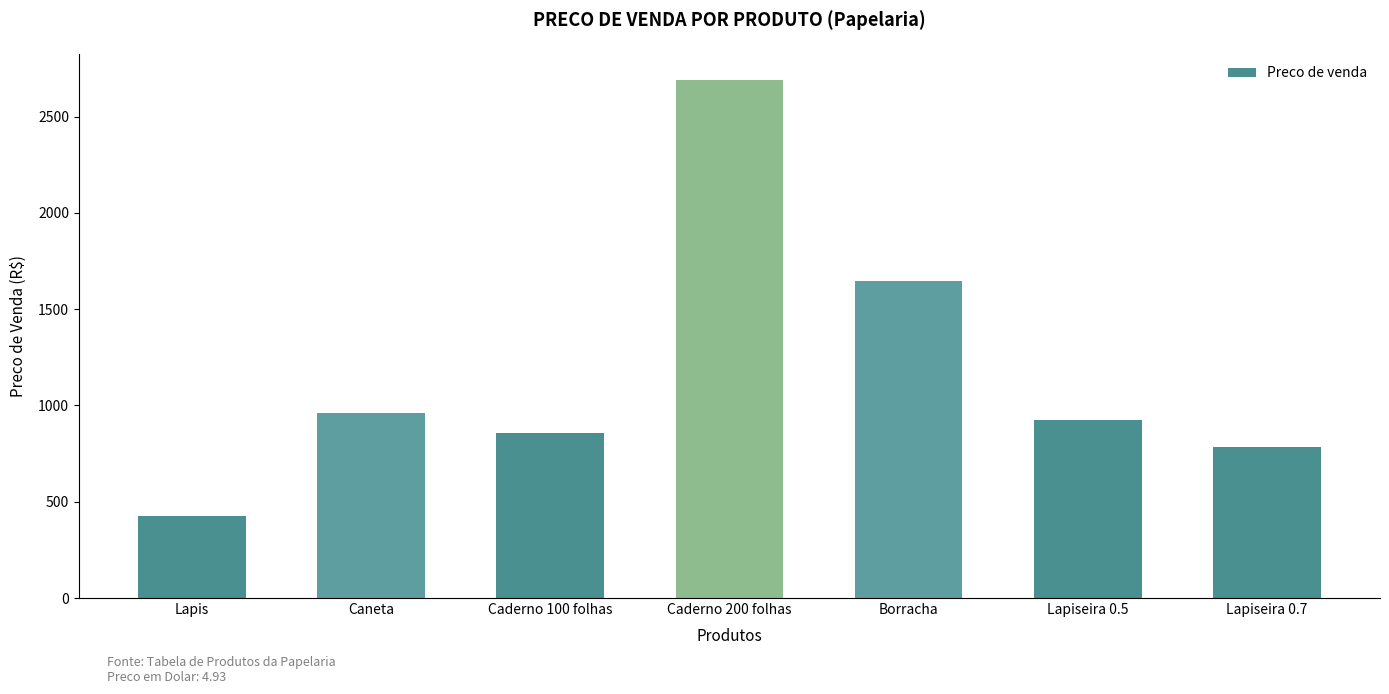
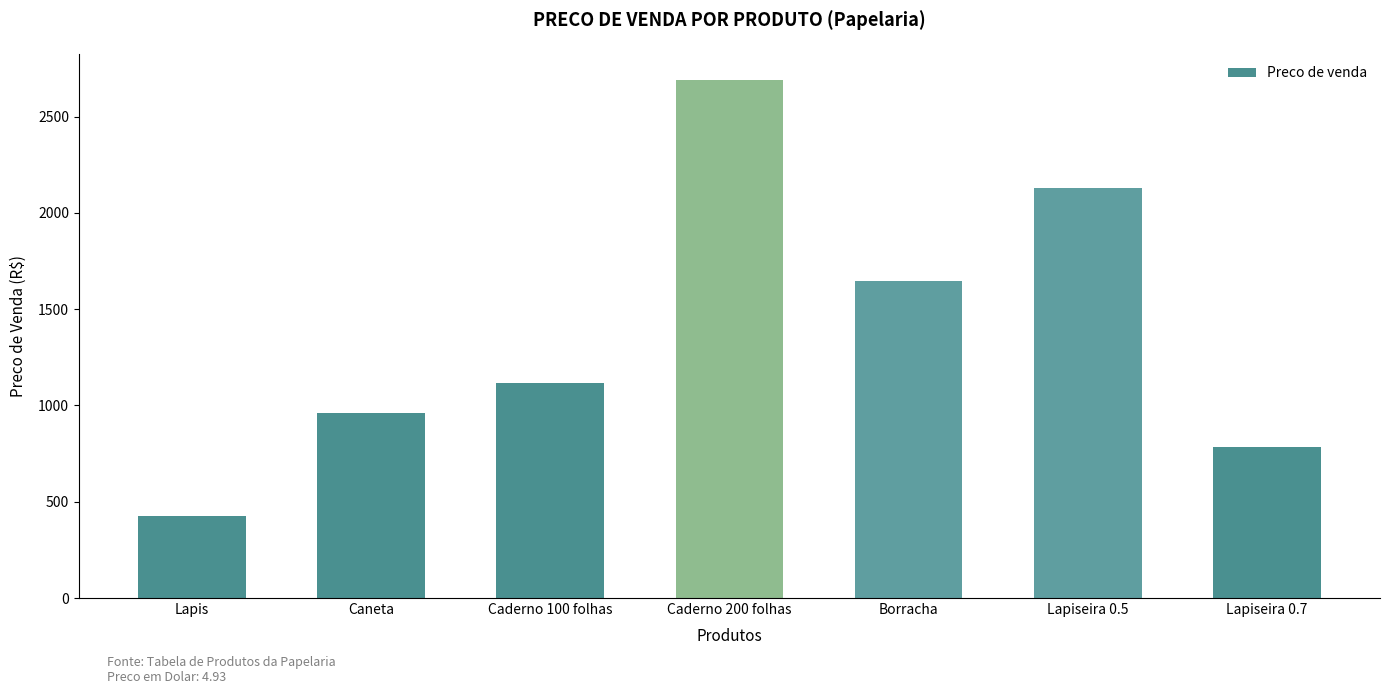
Caderno 100 folhas: 860 -> 1120
Lapiseira 0.5: 920 -> 2130
